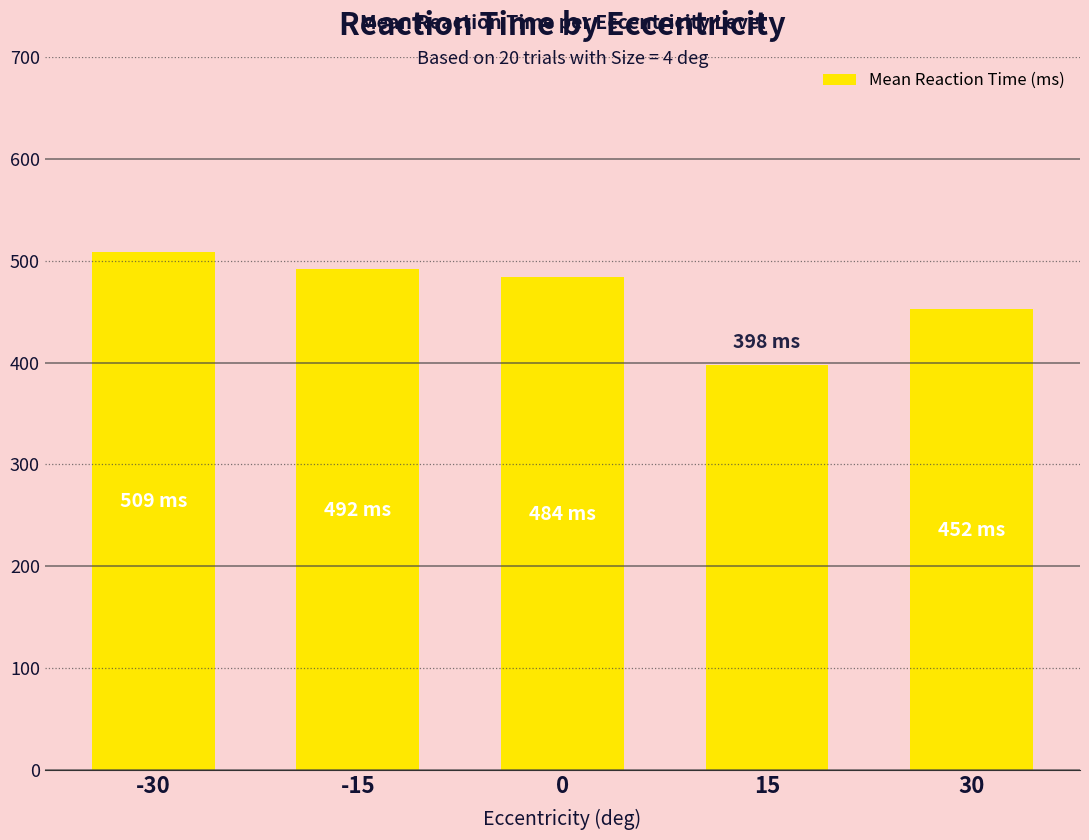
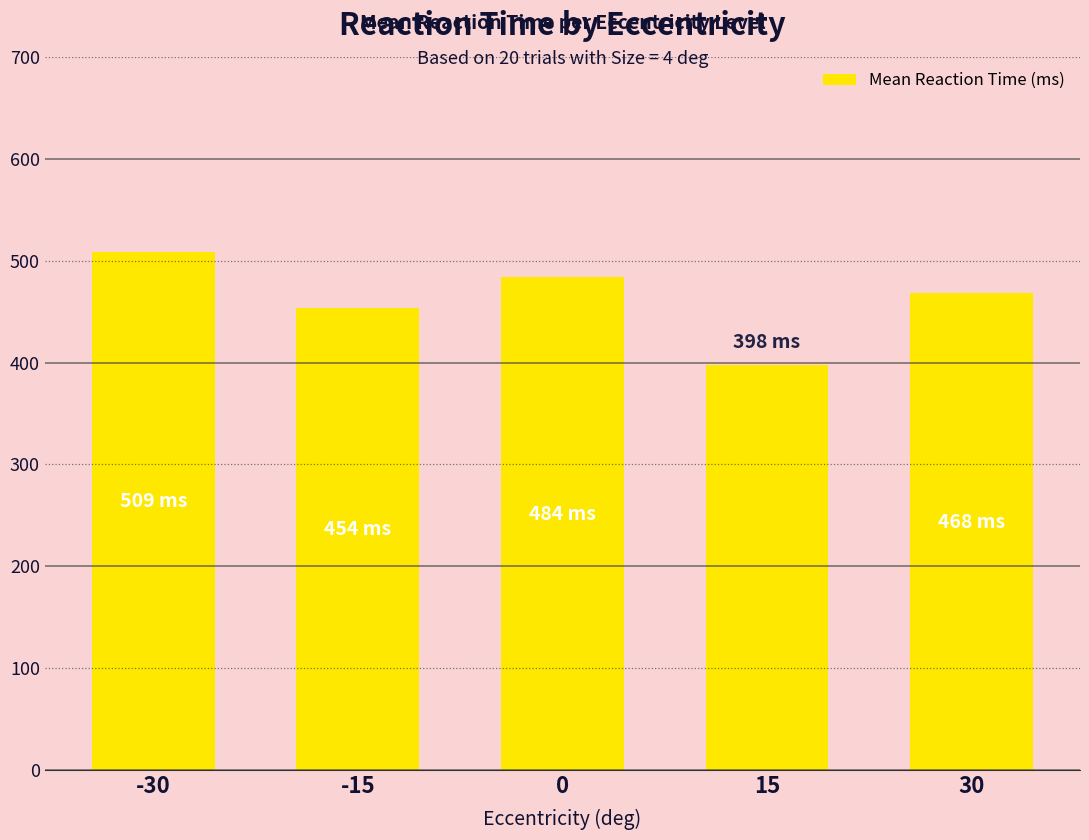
-15: 492 -> 454
30: 452 -> 468
